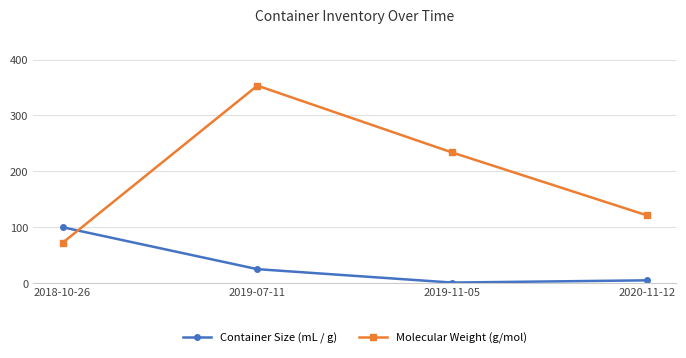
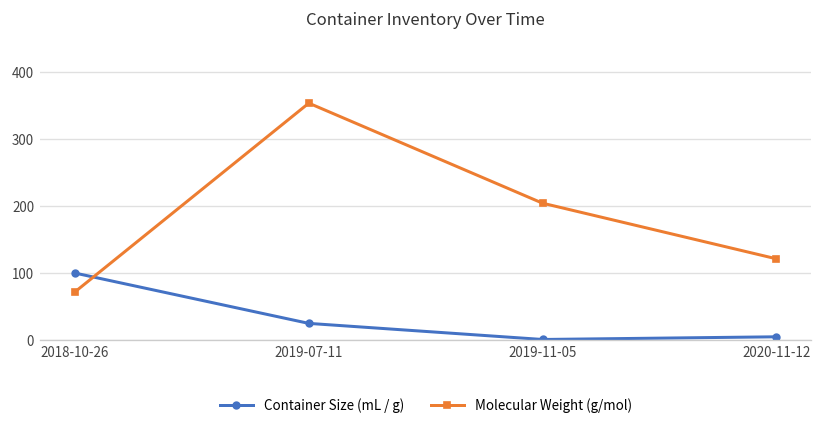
Molecular Weight (g/mol), 2019-11-05: 230 -> 200
